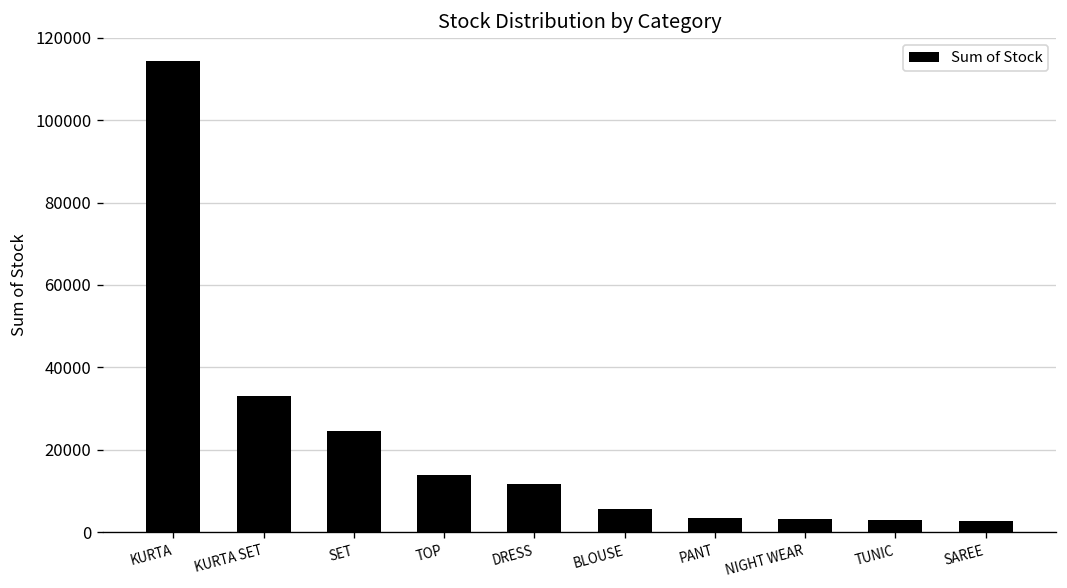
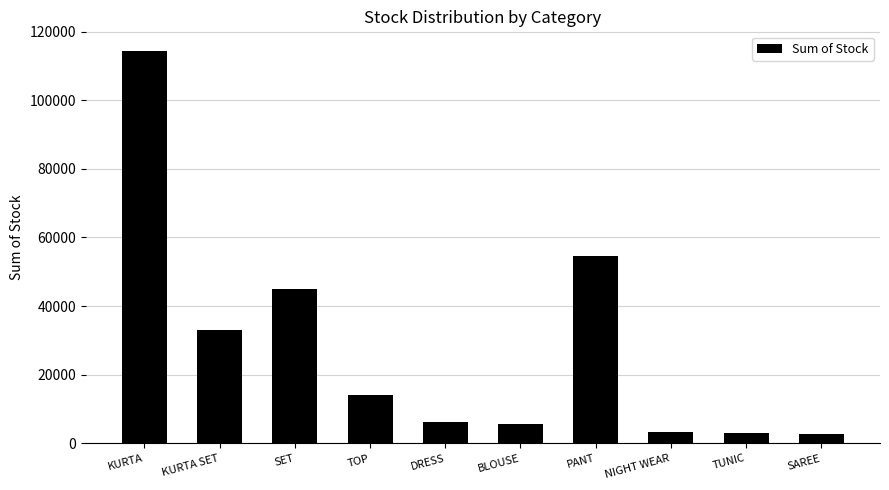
SET: 25000 -> 45000
DRESS: 12000 -> 6000
PANT: 3000 -> 55000
